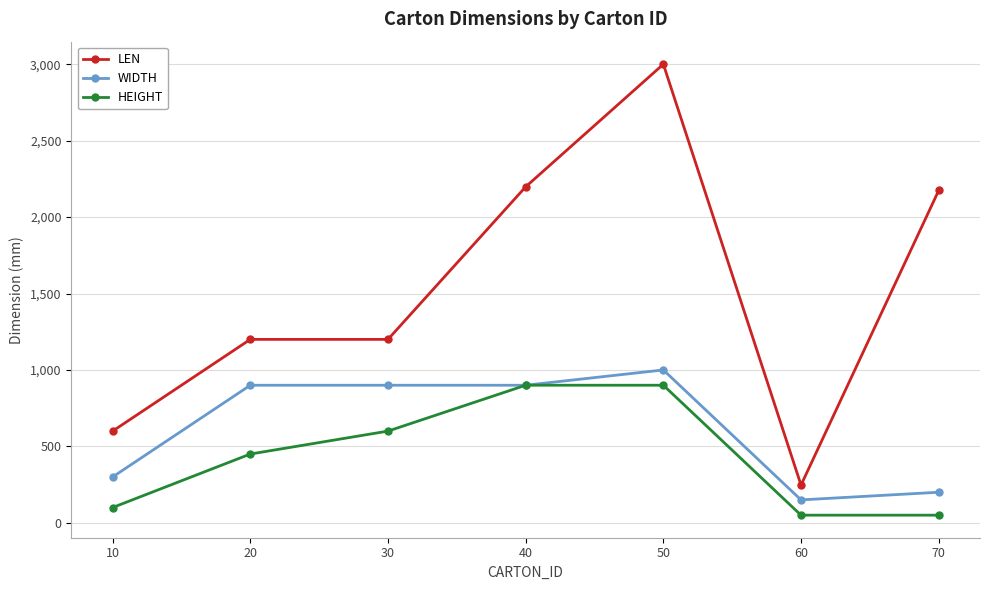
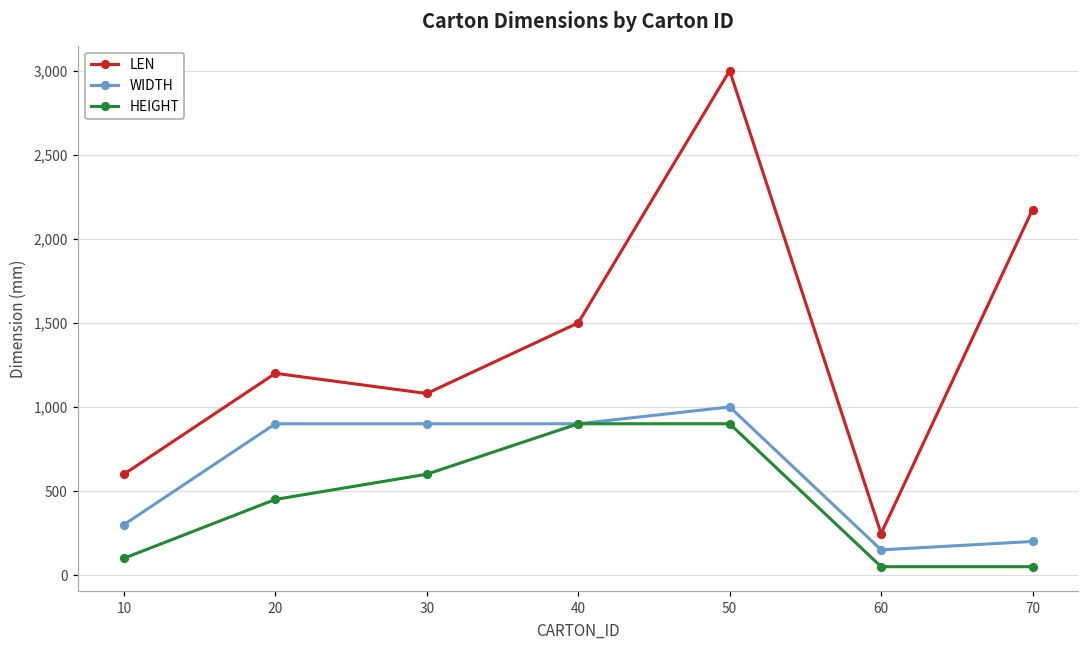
LEN, 30: 1,200 -> 1,080
LEN, 40: 2,200 -> 1,500
